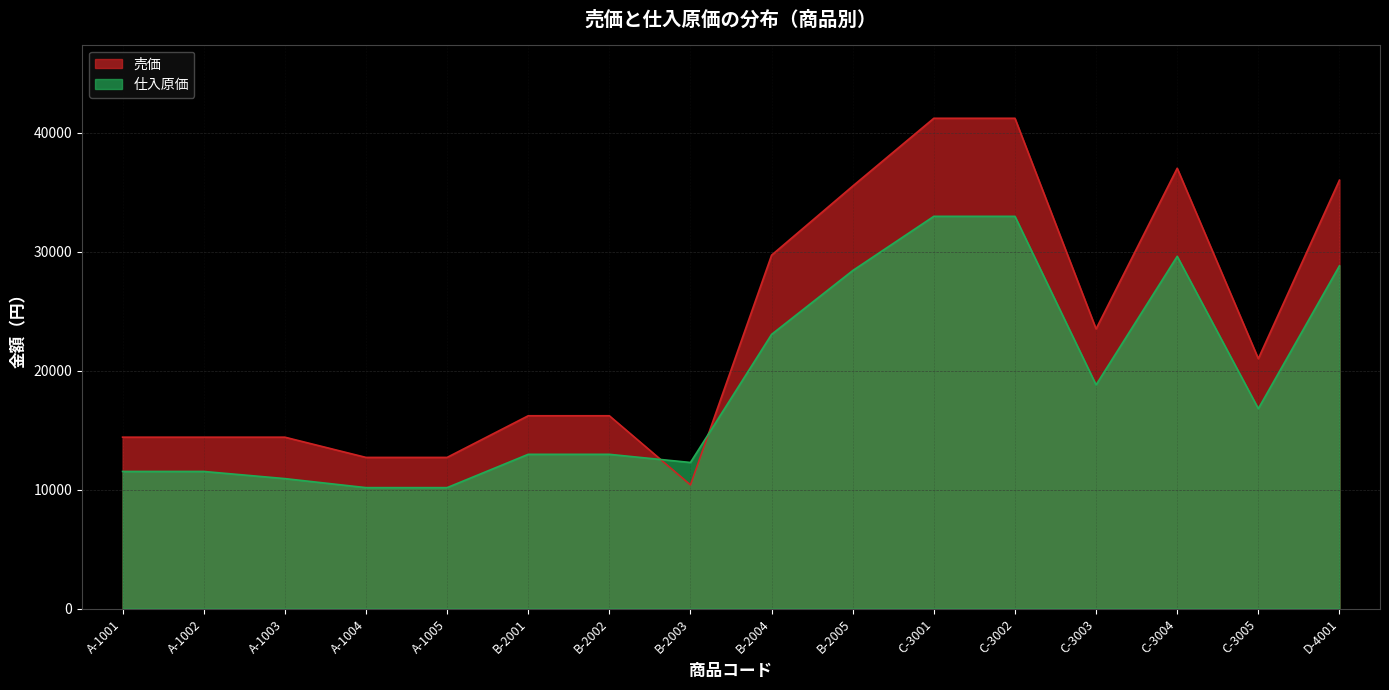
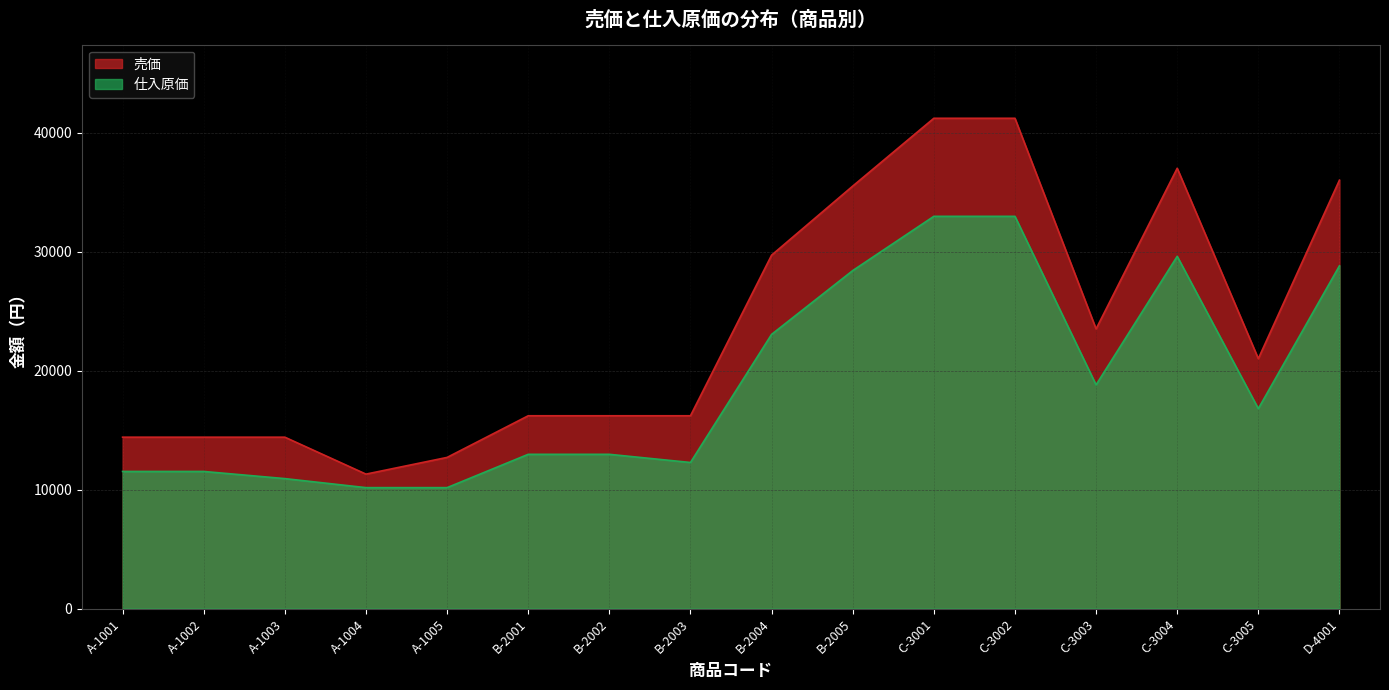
売価, A-1004: 12700 -> 11300
売価, B-2003: 10400 -> 16200
